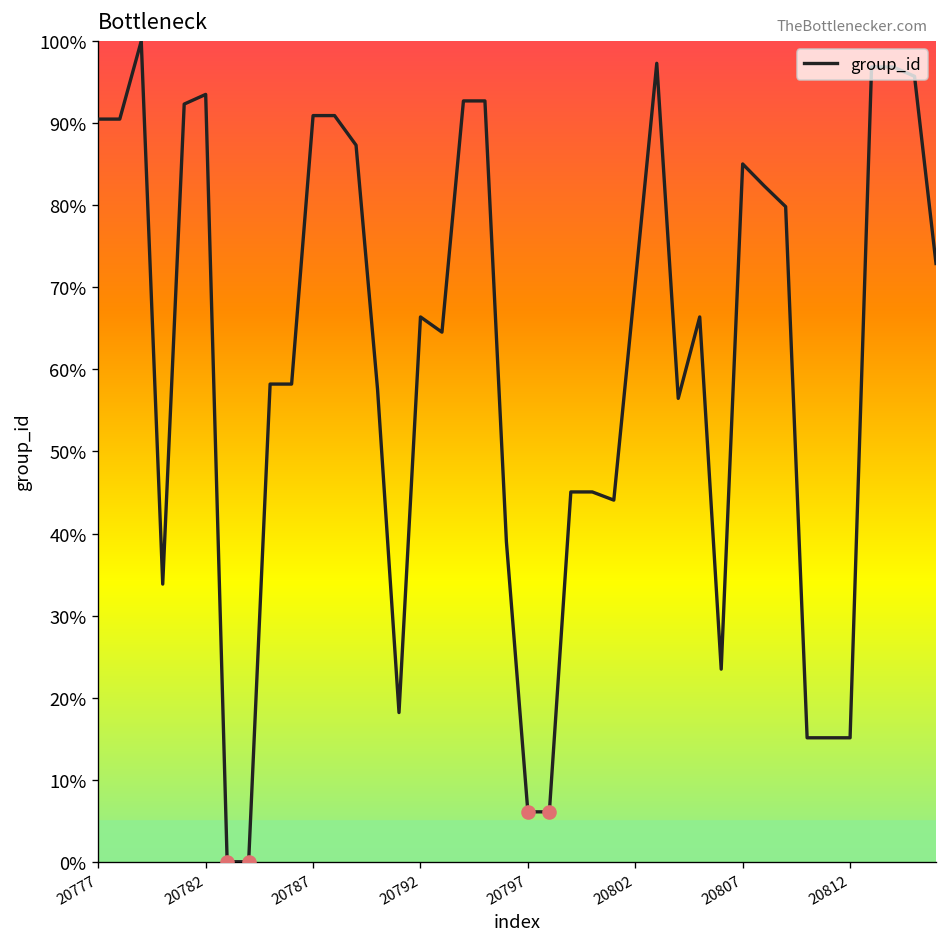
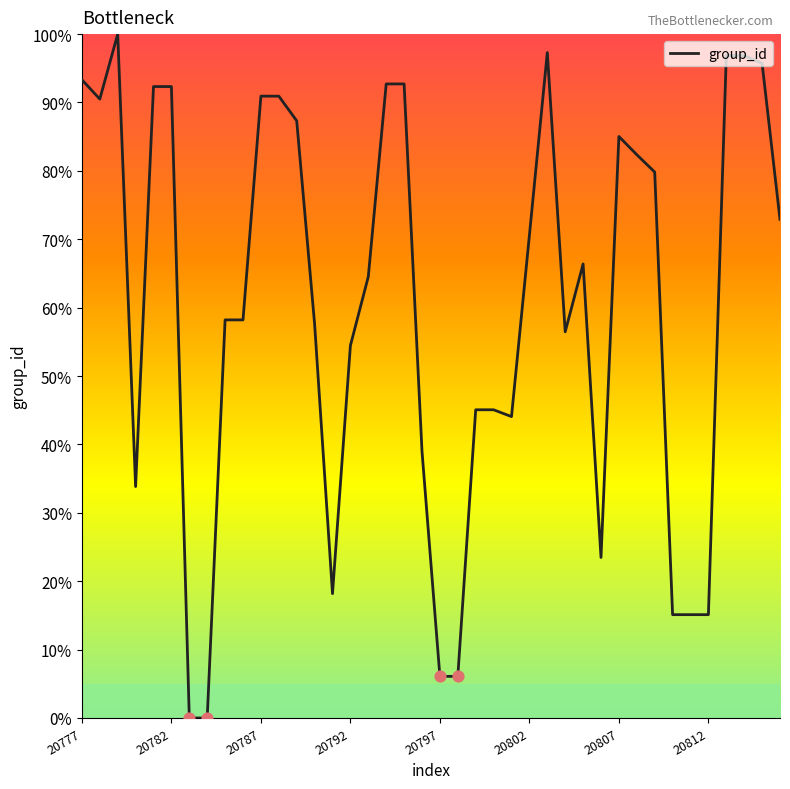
group_id, 20777: 90% -> 93%
group_id, 20782: 94% -> 92%
group_id, 20792: 66% -> 54%
